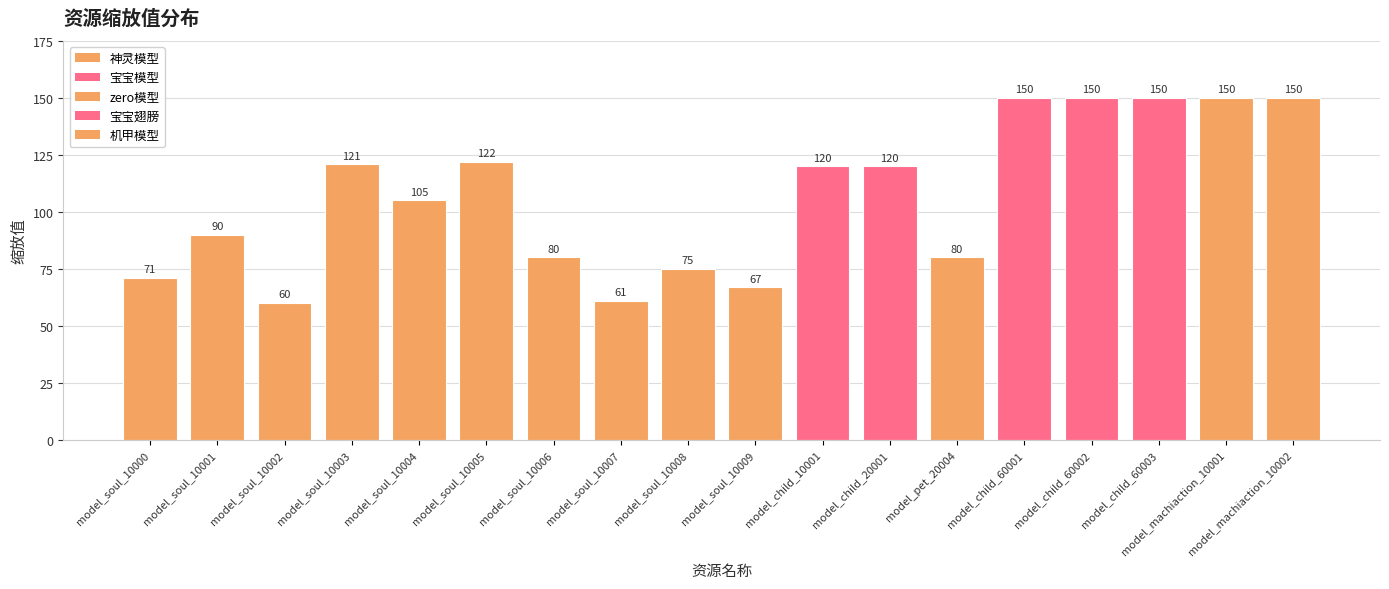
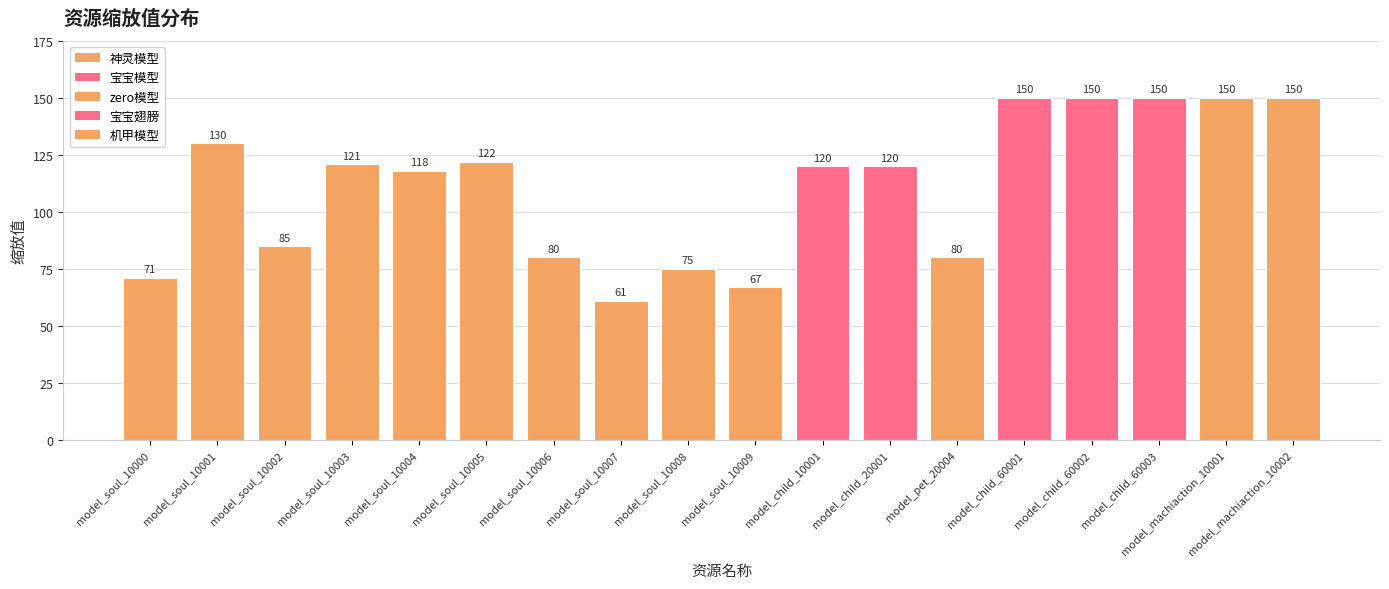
model_soul_10001: 90 -> 130
model_soul_10002: 60 -> 85
model_soul_10004: 105 -> 118
